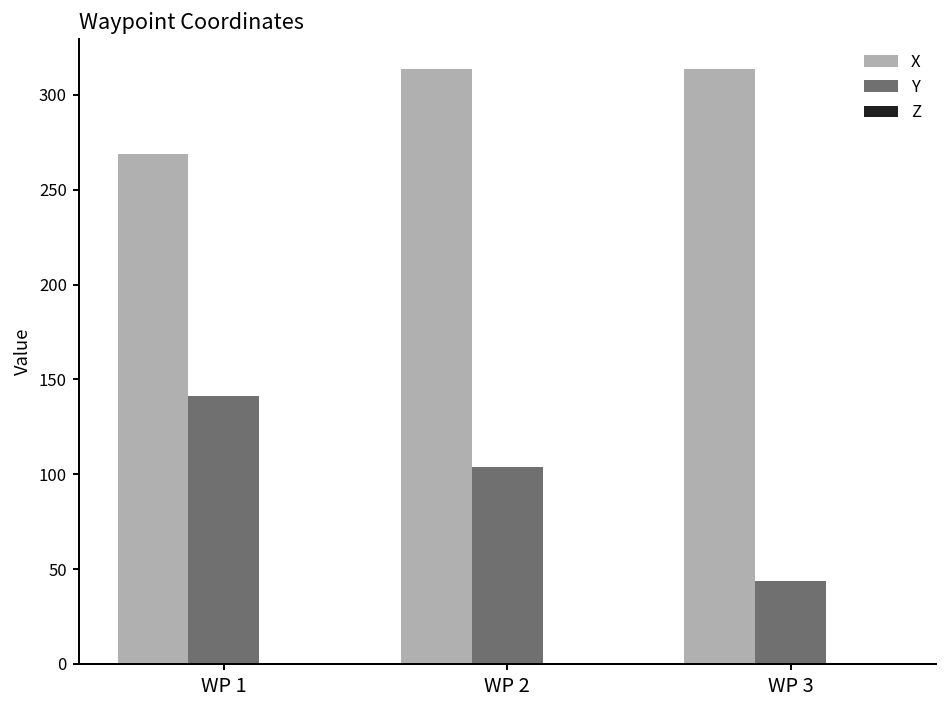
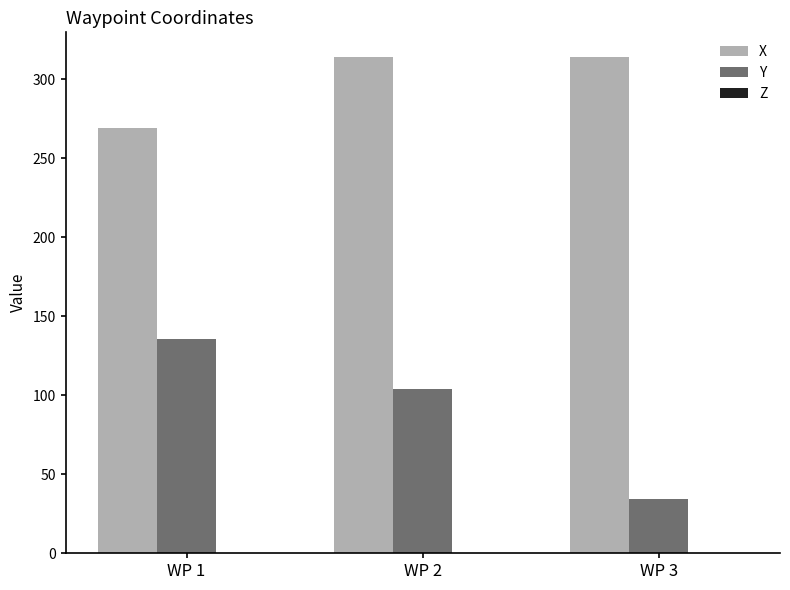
Y, WP 1: 141 -> 135
Y, WP 3: 44 -> 34
